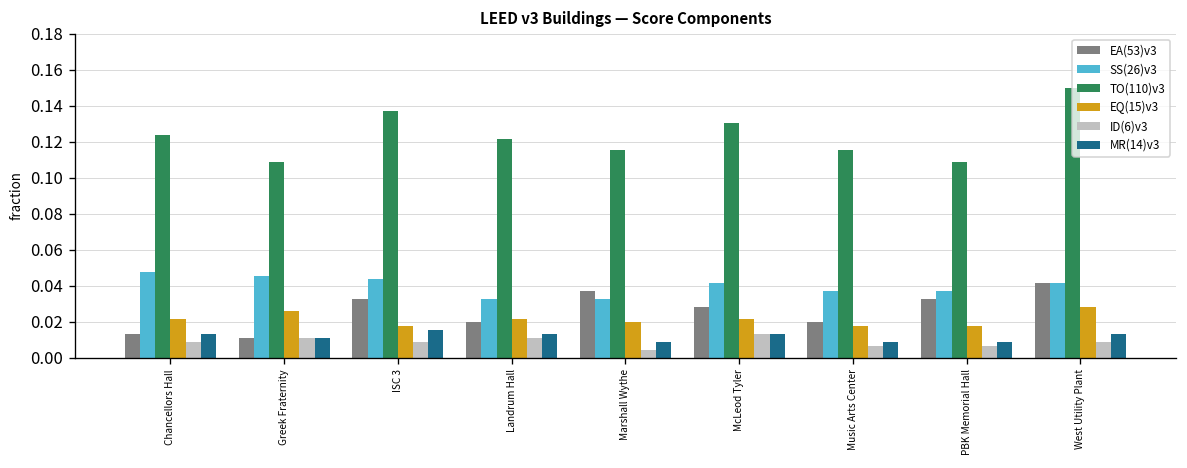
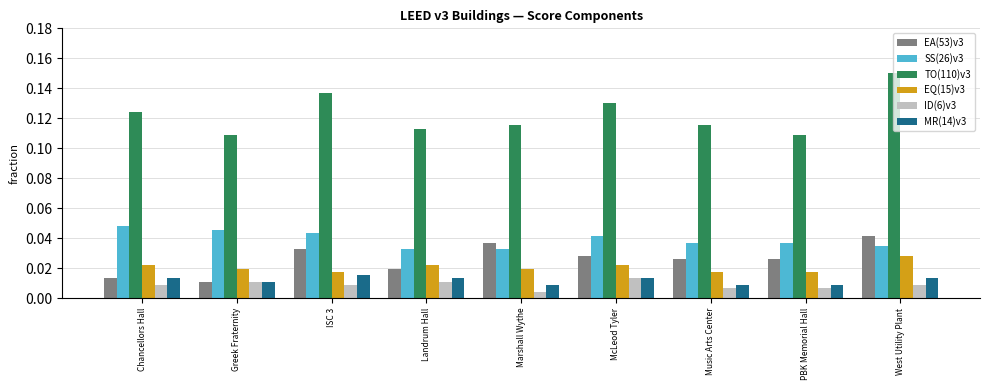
EQ(15)v3, Greek Fraternity: 0.026 -> 0.020
TO(110)v3, Landrum Hall: 0.122 -> 0.113
EA(53)v3, Music Arts Center: 0.020 -> 0.026
EA(53)v3, PBK Memorial Hall: 0.033 -> 0.026
SS(26)v3, West Utility Plant: 0.041 -> 0.035
